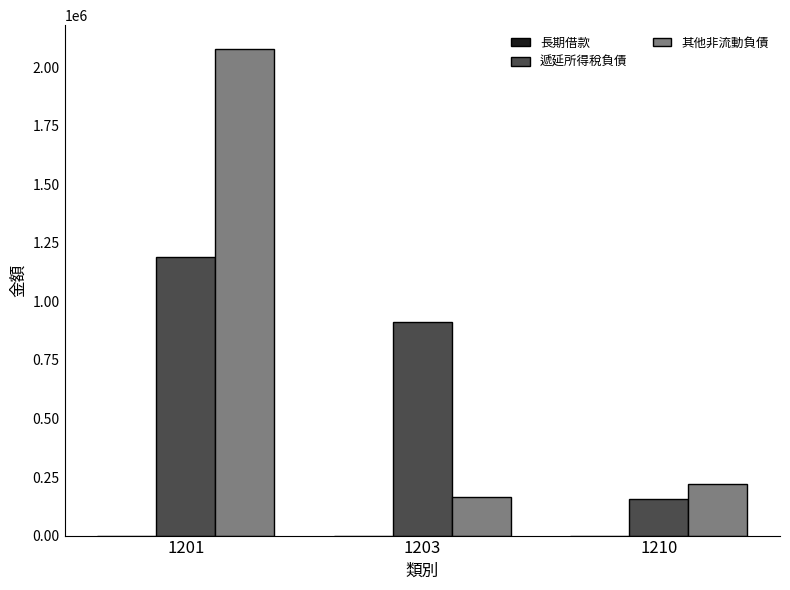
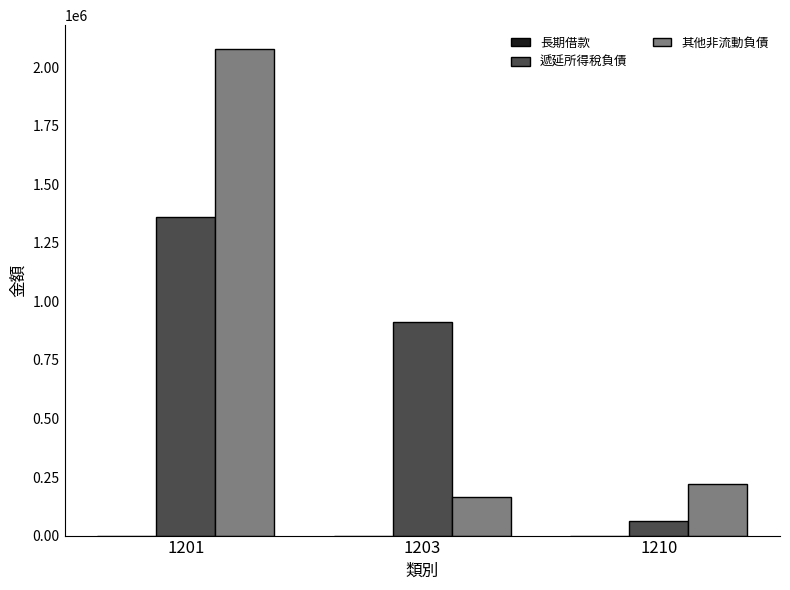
遞延所得稅負債, 1201: 1190000 -> 1360000
遞延所得稅負債, 1210: 160000 -> 60000
